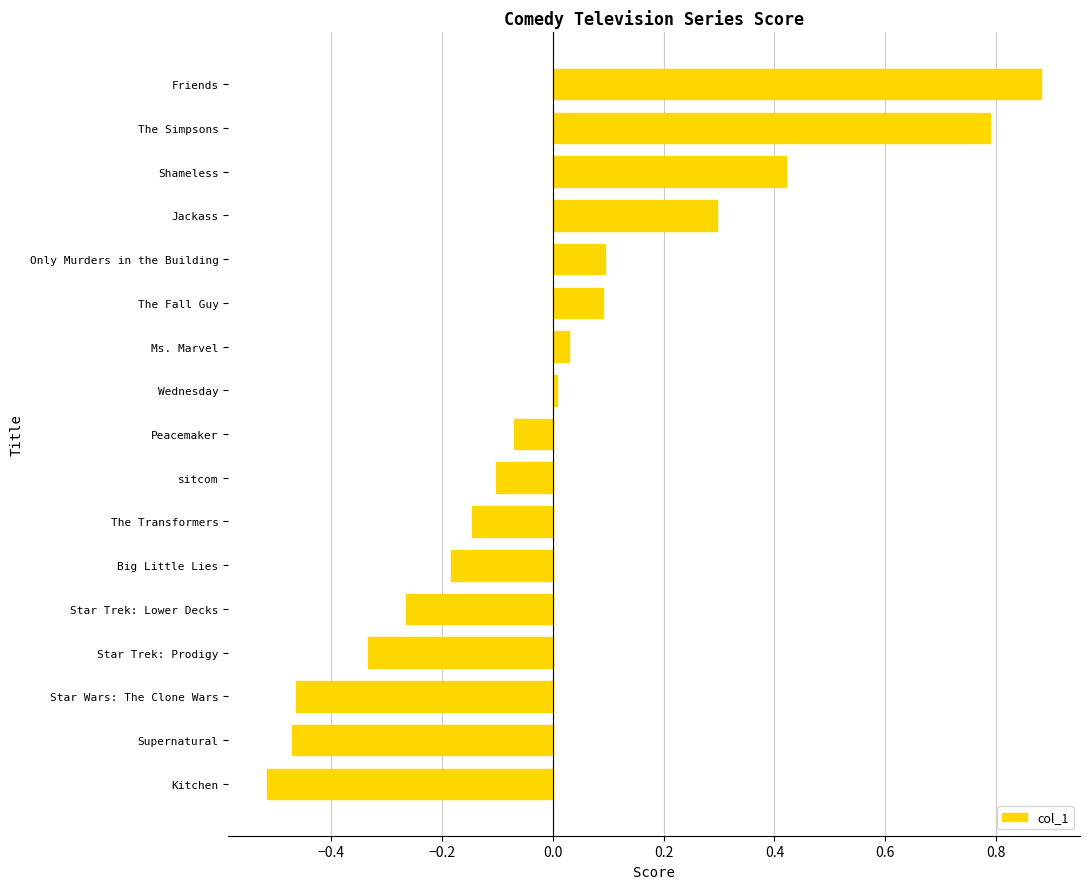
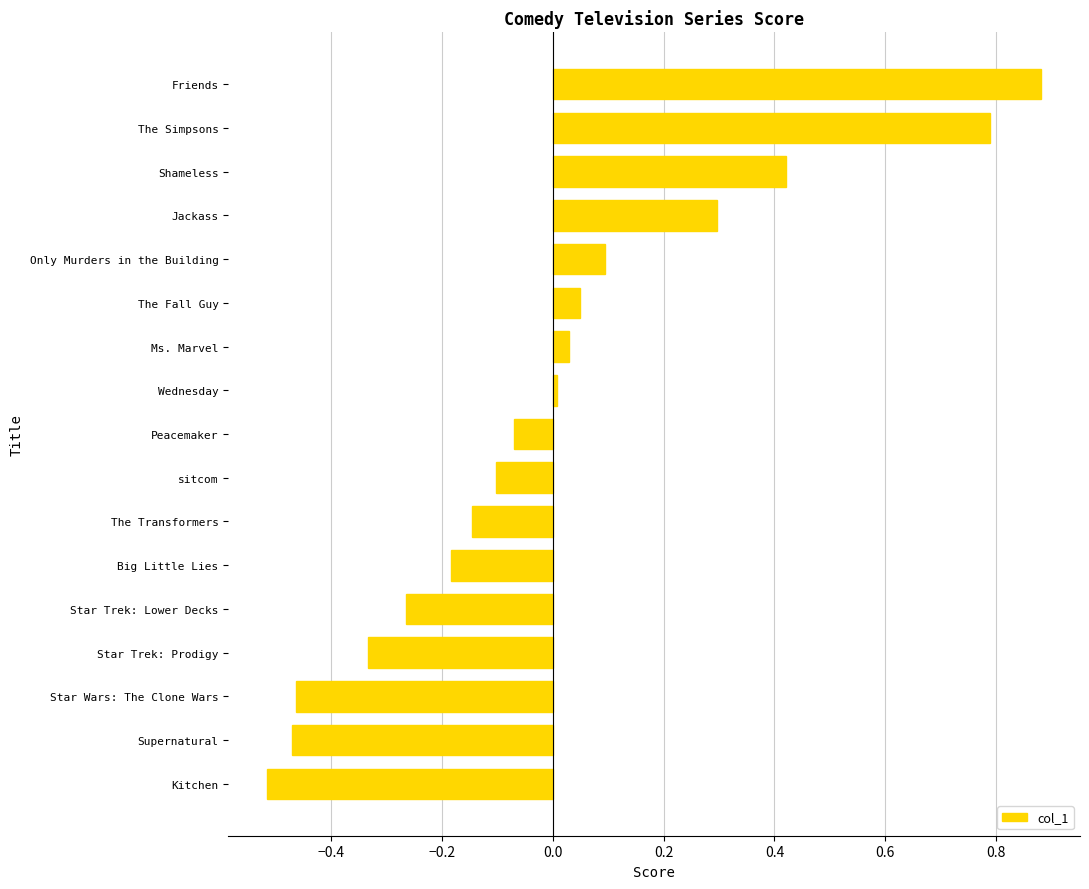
The Fall Guy: 0.09 -> 0.05
